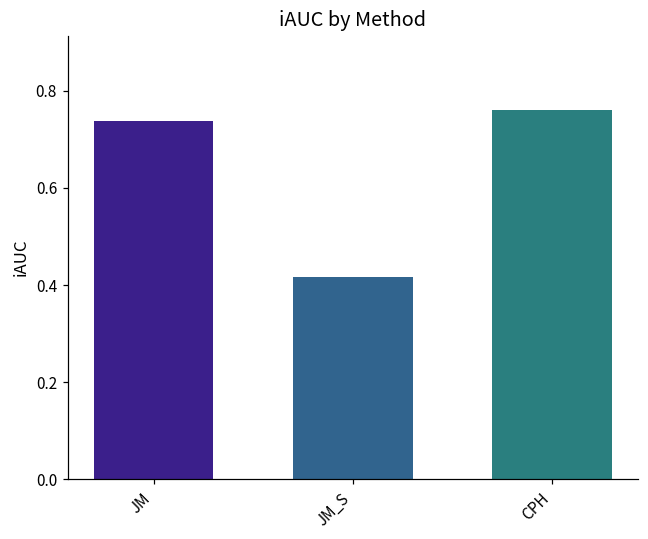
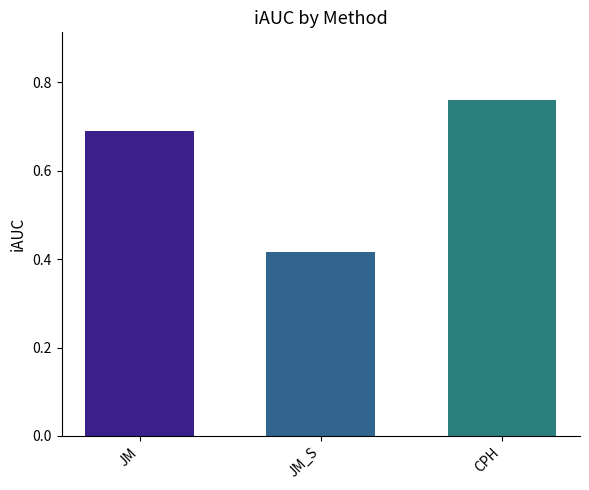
JM: 0.74 -> 0.69
